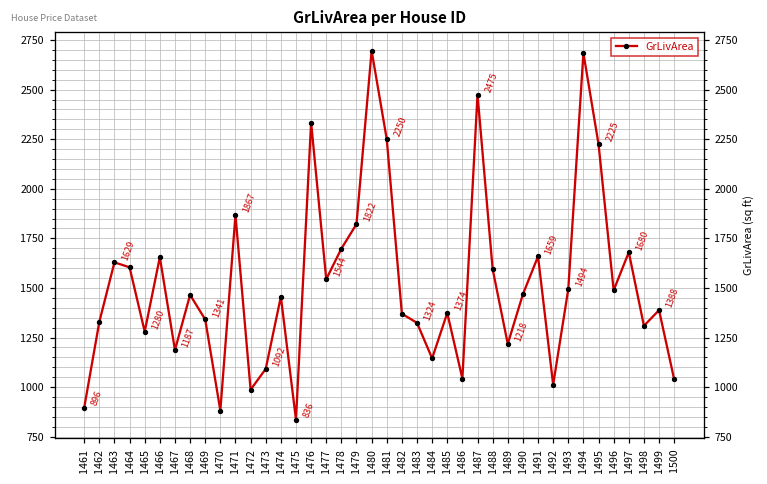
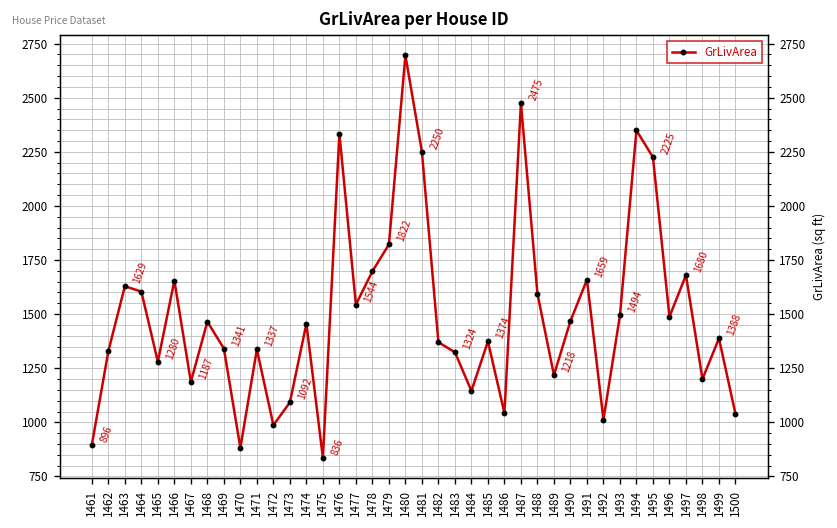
1471: 1867 -> 1337
1494: 2680 -> 2350
1498: 1310 -> 1200
